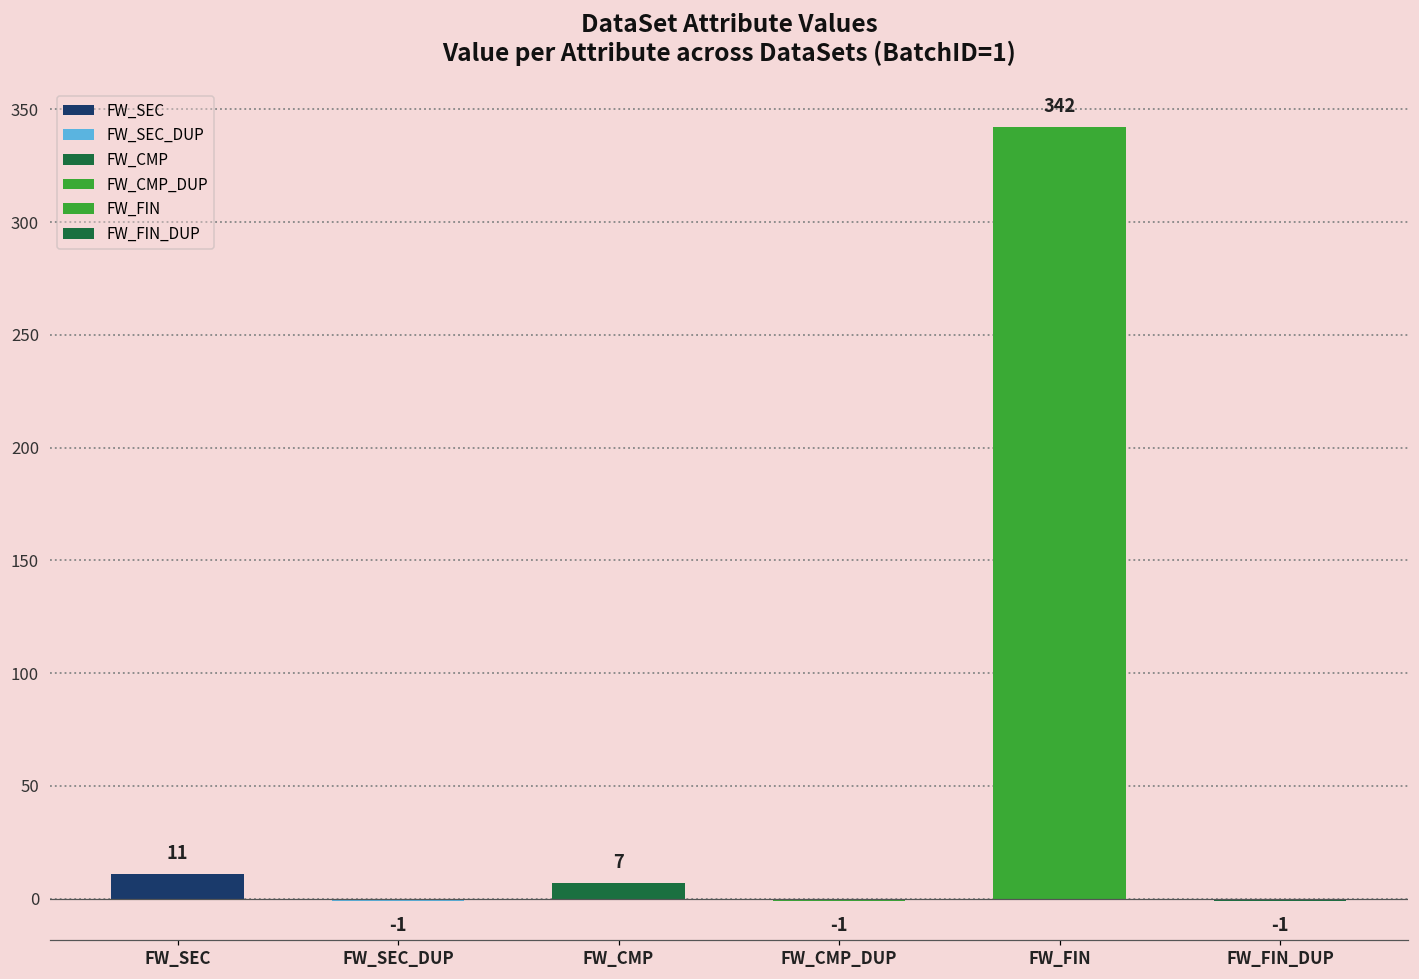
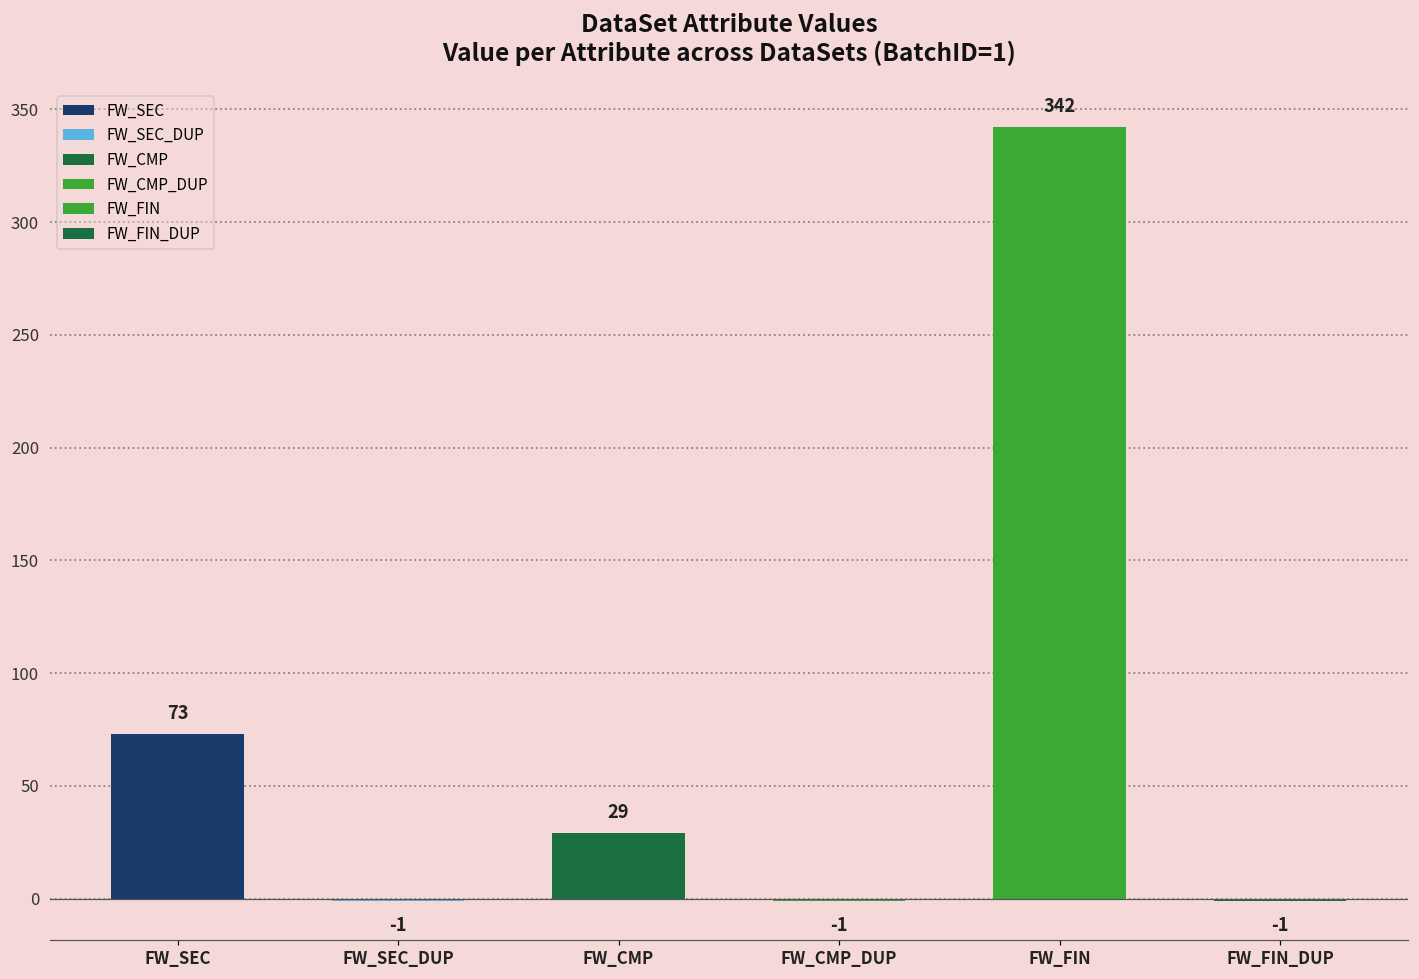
FW_SEC: 11 -> 73
FW_CMP: 7 -> 29
